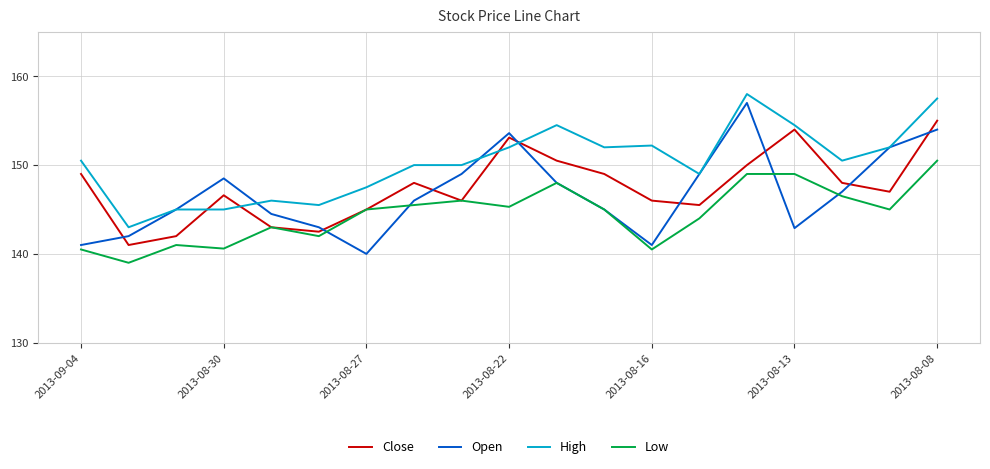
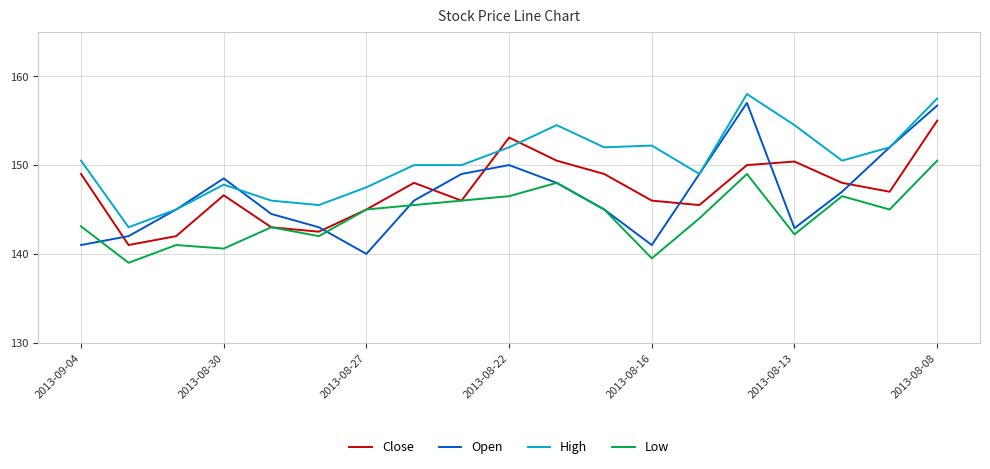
Low, 2013-09-04: 141 -> 143
High, 2013-08-30: 145 -> 148
Open, 2013-08-22: 154 -> 150
Low, 2013-08-22: 145 -> 147
Low, 2013-08-16: 141 -> 140
Close, 2013-08-13: 154 -> 150
Low, 2013-08-13: 149 -> 142
Open, 2013-08-08: 154 -> 157
